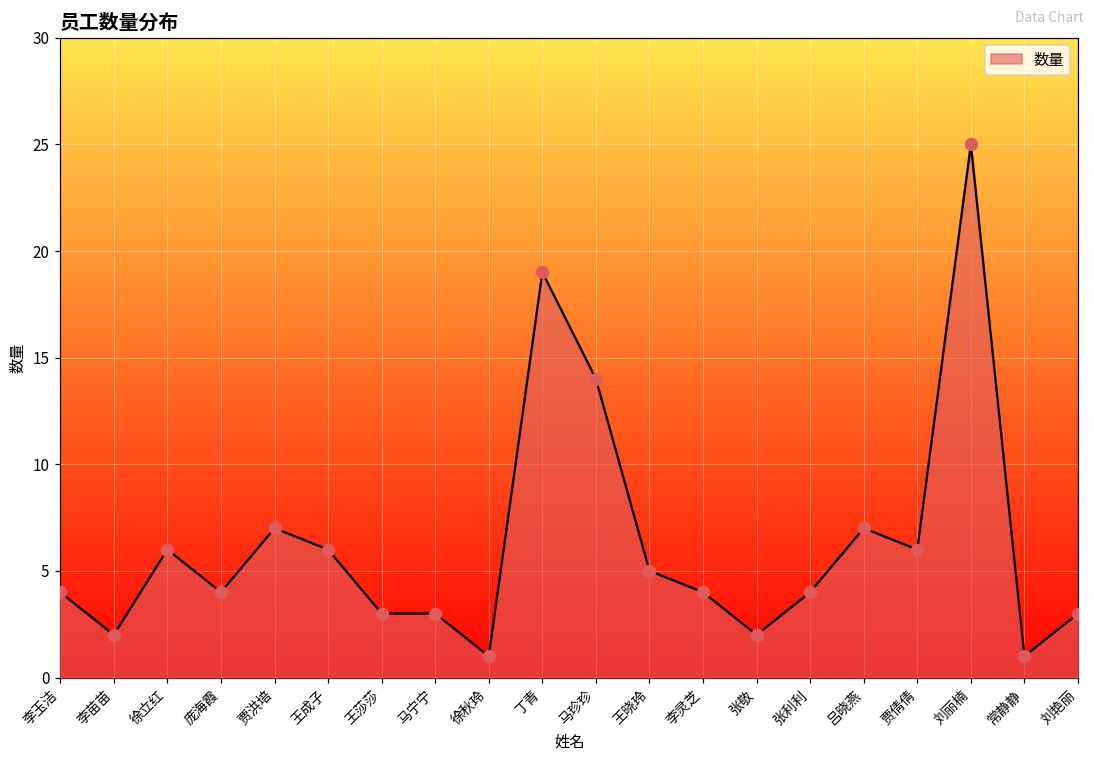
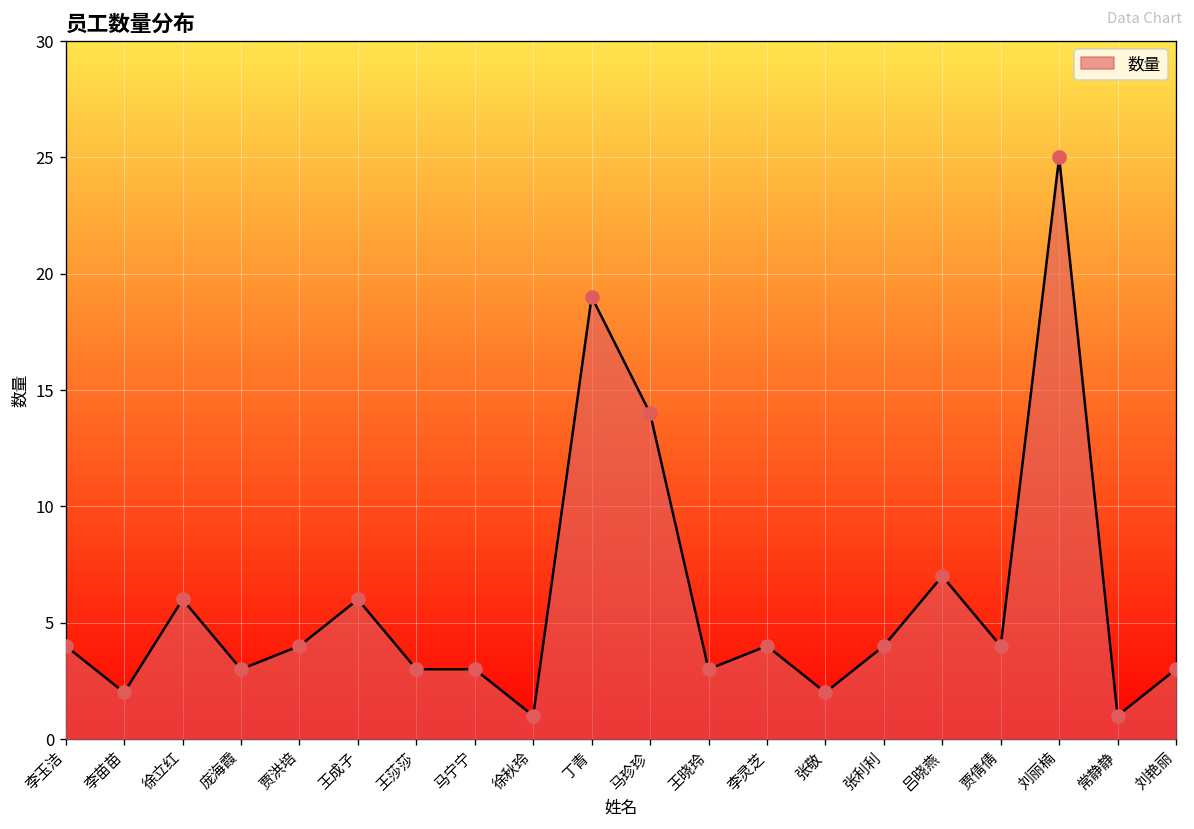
庞海霞: 4 -> 3
贾洪培: 7 -> 4
王晓玲: 5 -> 3
贾倩倩: 6 -> 4
